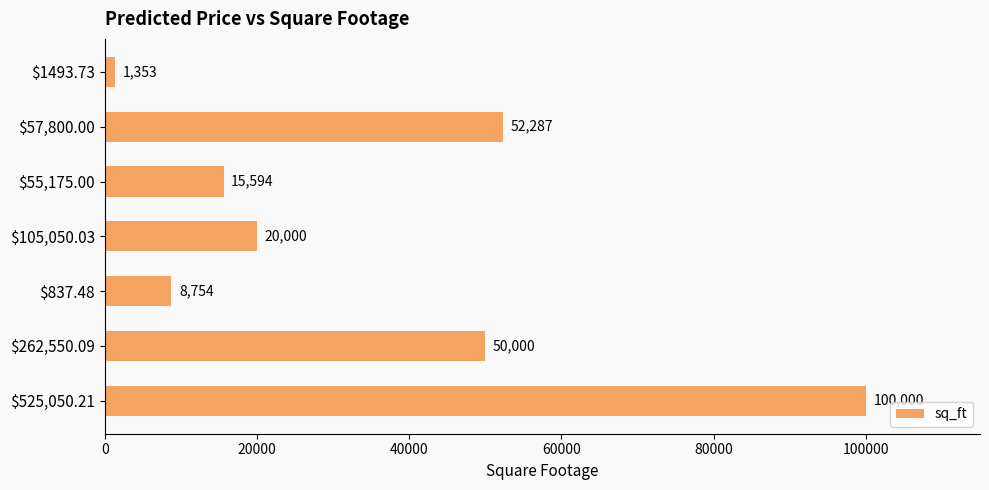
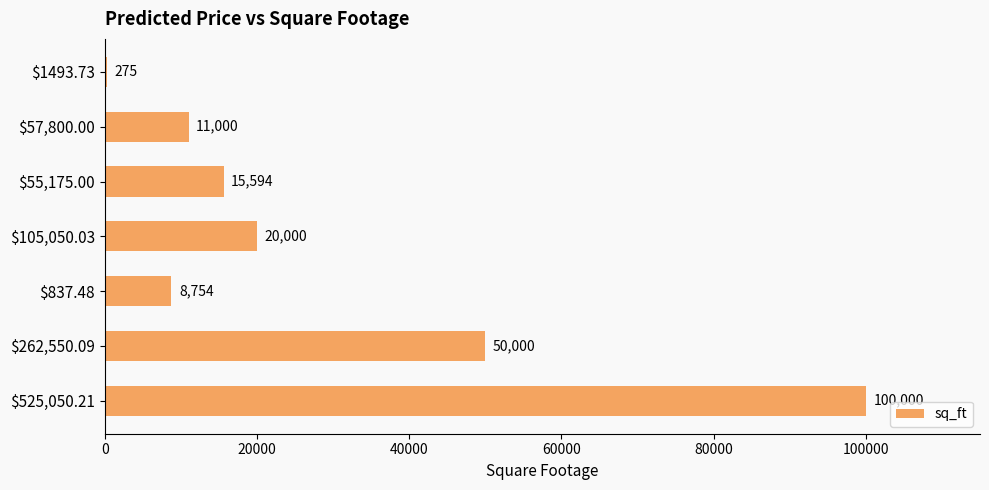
$1493.73: 1,353 -> 275
$57,800.00: 52,287 -> 11,000
